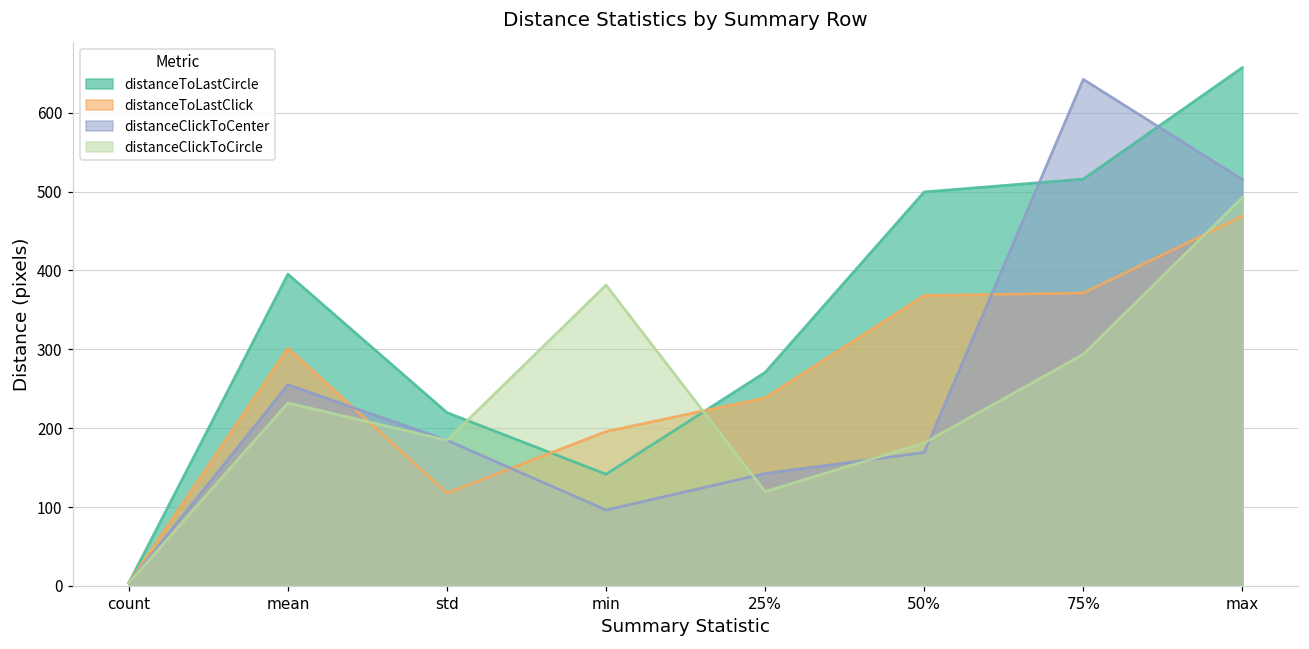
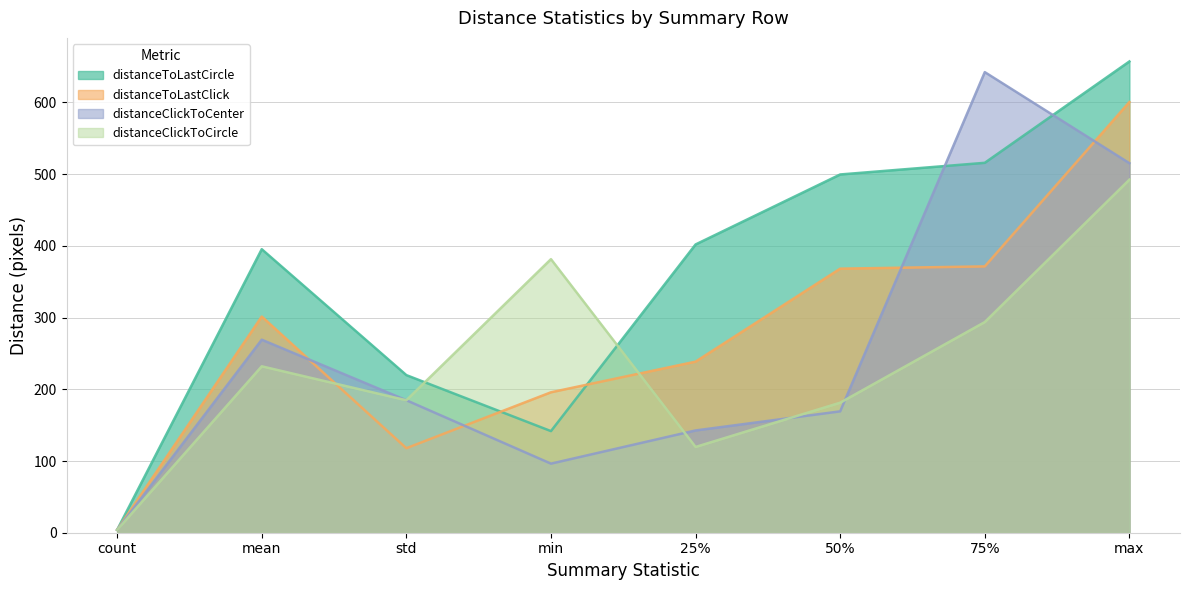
distanceClickToCenter, mean: 260 -> 270
distanceToLastCircle, 25%: 270 -> 400
distanceToLastClick, max: 470 -> 600
